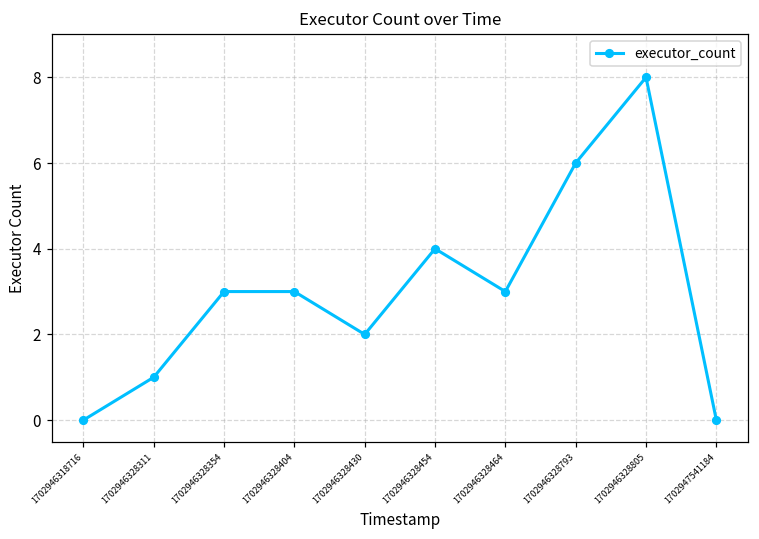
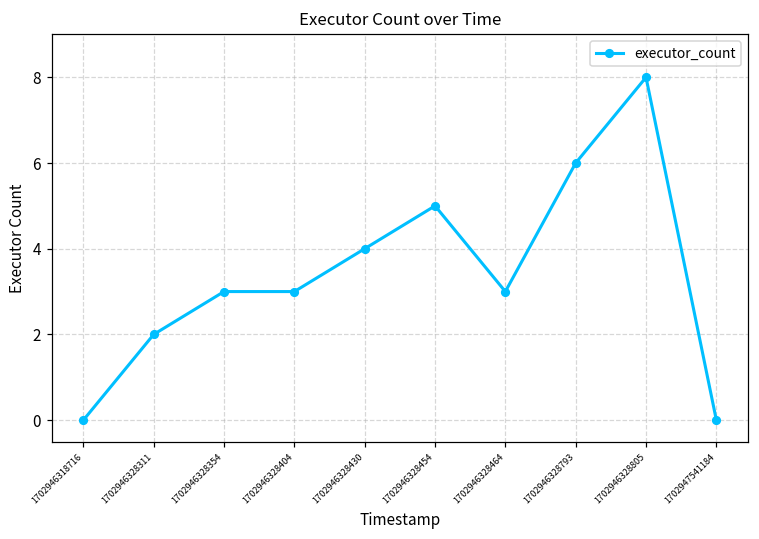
1702946328311: 1 -> 2
1702946328430: 2 -> 4
1702946328454: 4 -> 5
